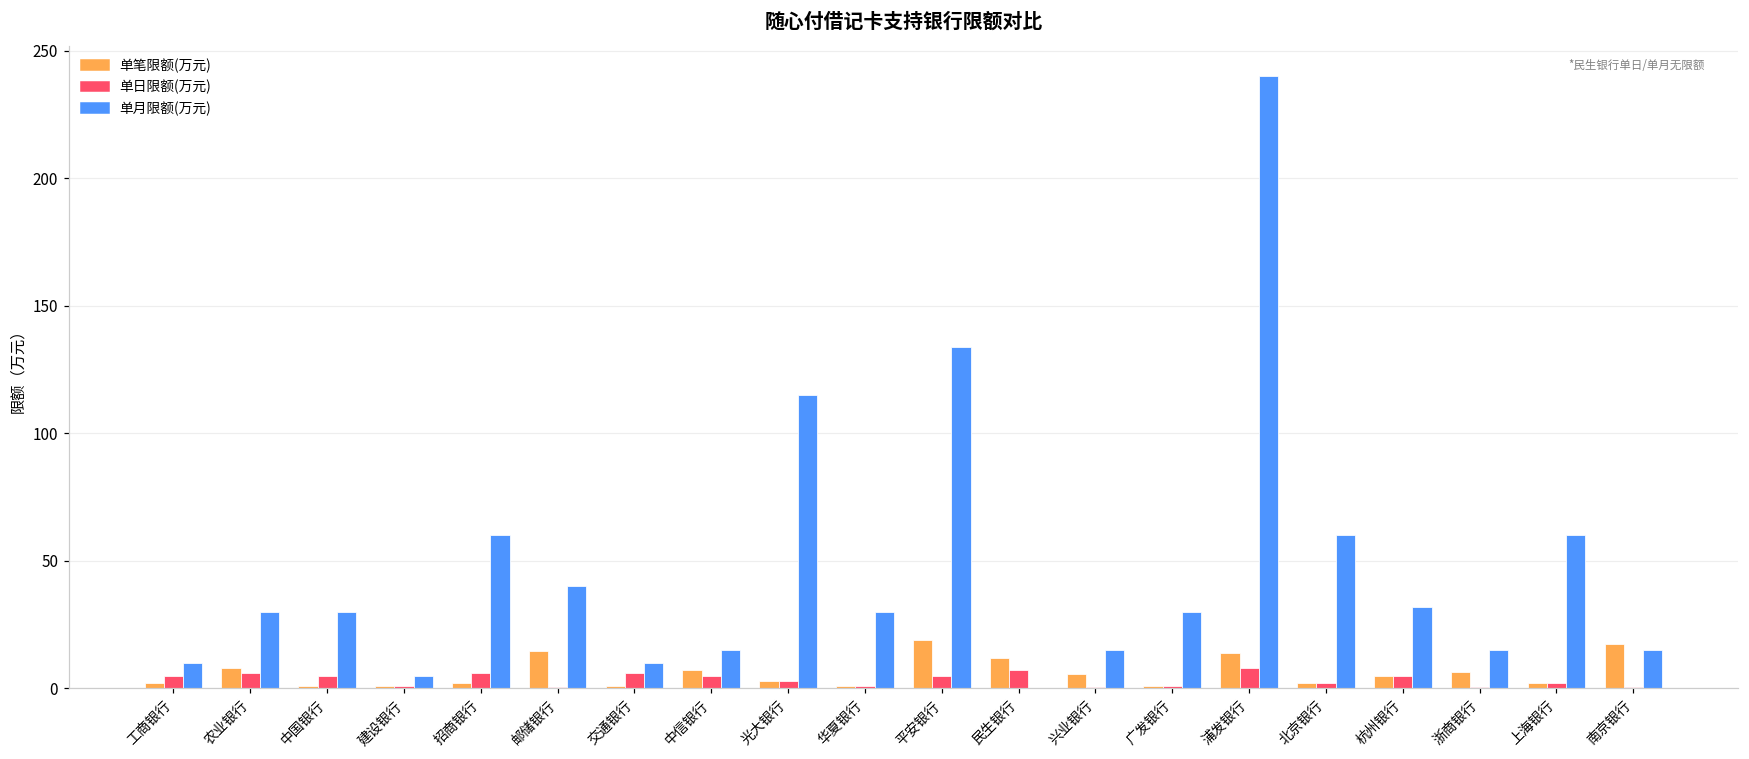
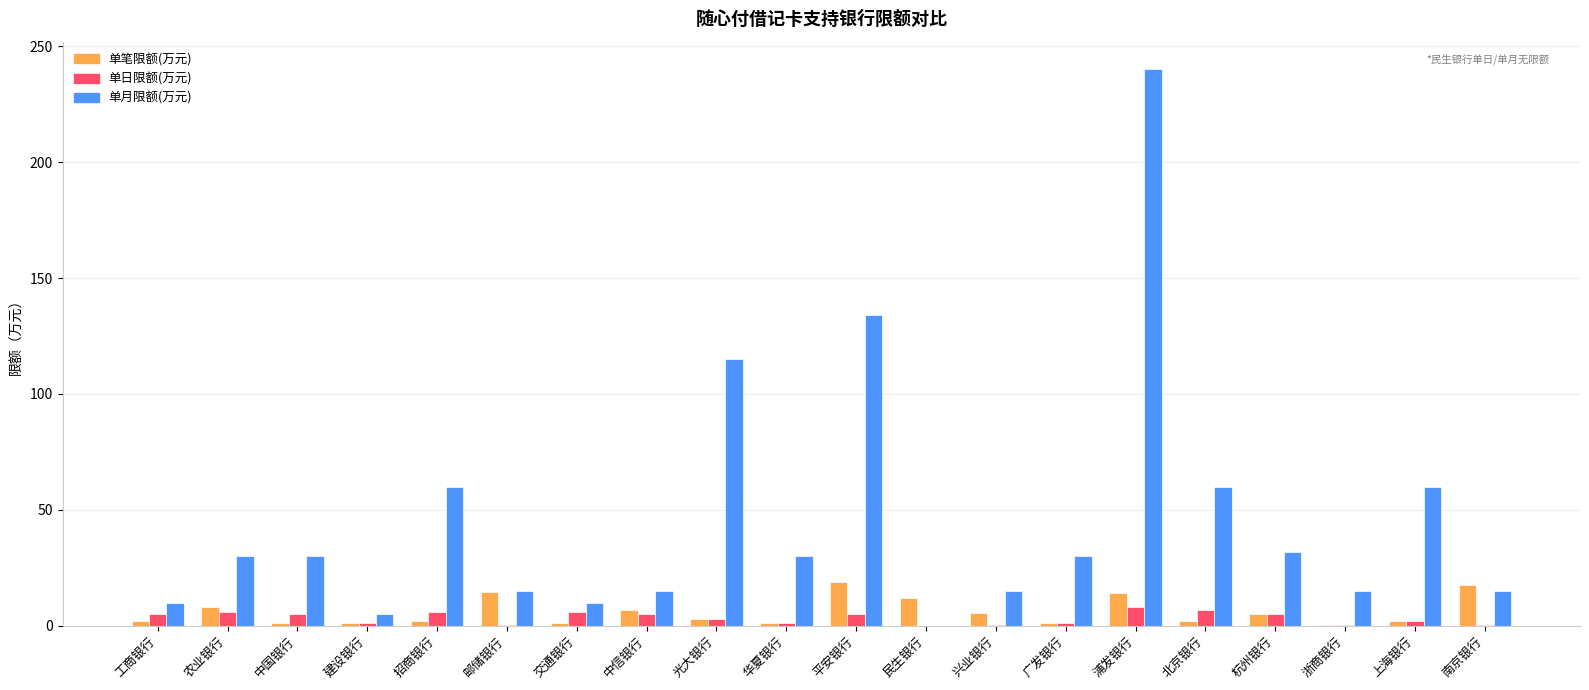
单月限额(万元), 邮储银行: 40 -> 15
单日限额(万元), 民生银行: 7 -> 0
单日限额(万元), 北京银行: 2 -> 7
单笔限额(万元), 浙商银行: 6 -> 1
